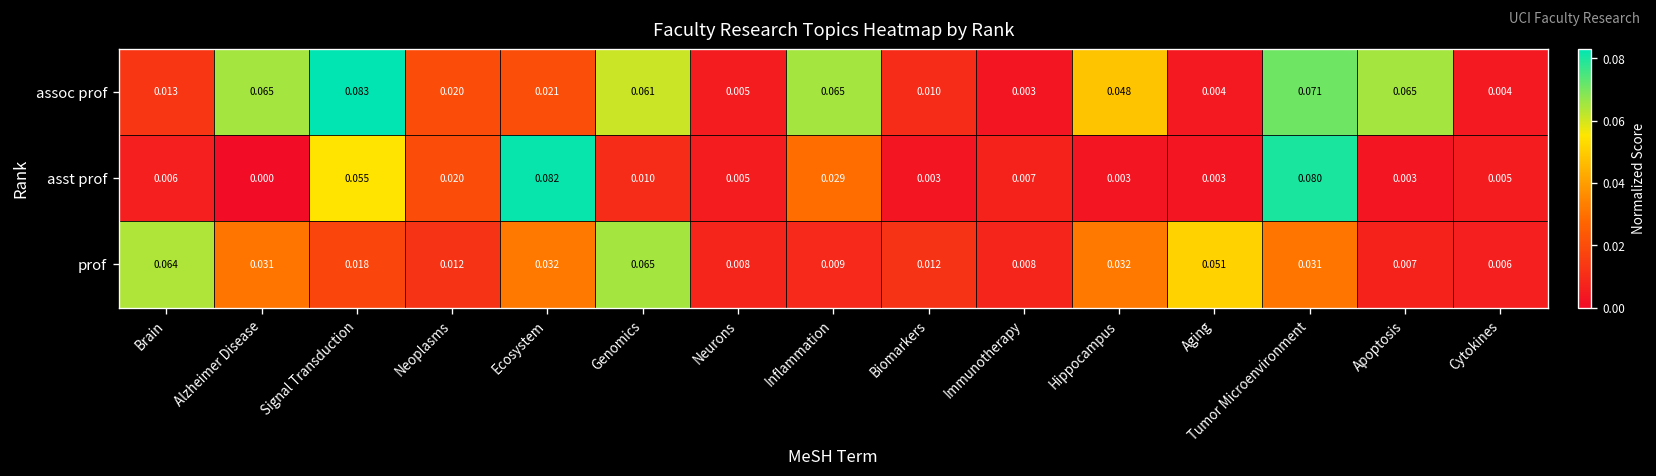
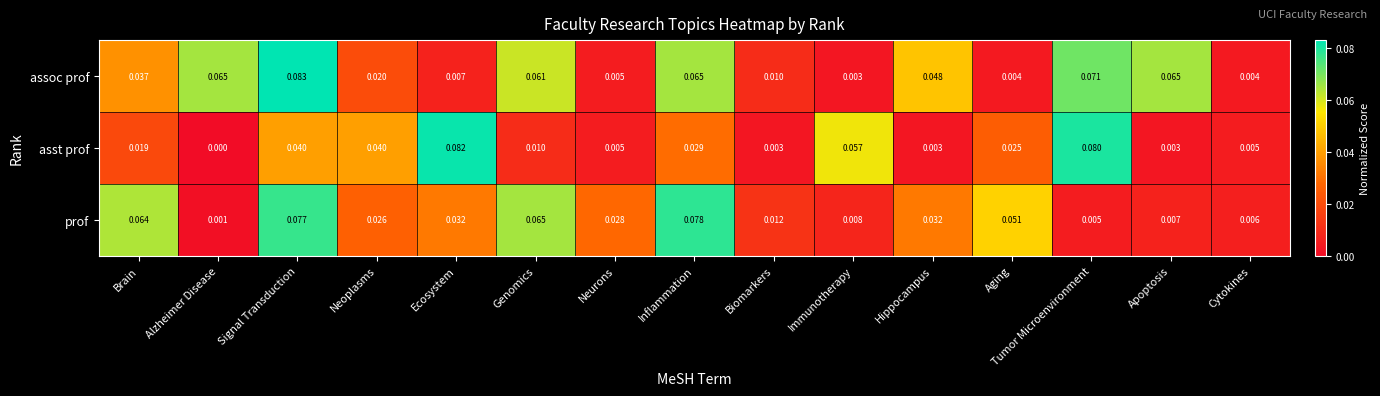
assoc prof, Brain: 0.013 -> 0.037
assoc prof, Ecosystem: 0.021 -> 0.007
asst prof, Brain: 0.006 -> 0.019
asst prof, Signal Transduction: 0.055 -> 0.040
asst prof, Neoplasms: 0.020 -> 0.040
asst prof, Immunotherapy: 0.007 -> 0.057
asst prof, Aging: 0.003 -> 0.025
prof, Alzheimer Disease: 0.031 -> 0.001
prof, Signal Transduction: 0.018 -> 0.077
prof, Neoplasms: 0.012 -> 0.026
prof, Neurons: 0.008 -> 0.028
prof, Inflammation: 0.009 -> 0.078
prof, Tumor Microenvironment: 0.031 -> 0.005
